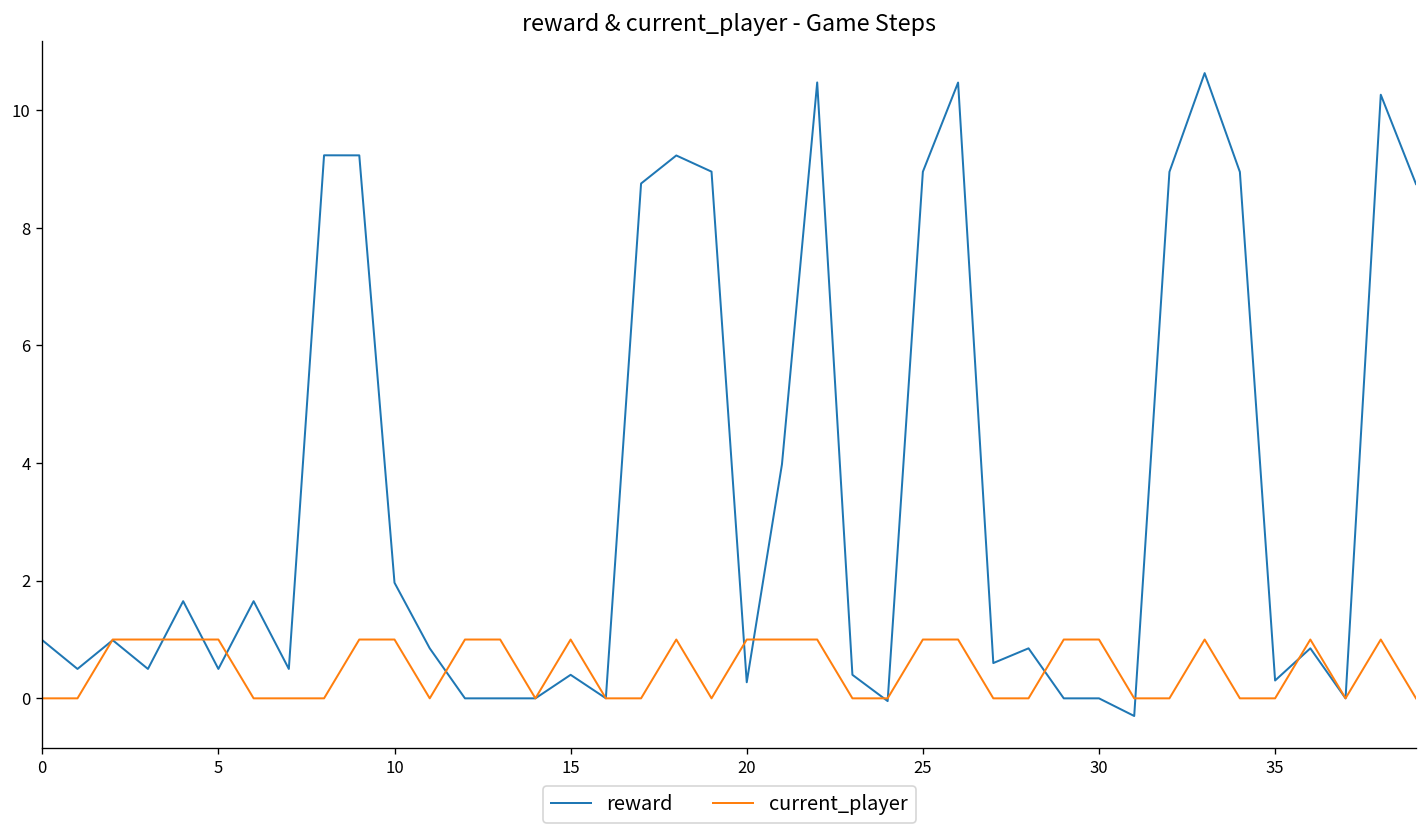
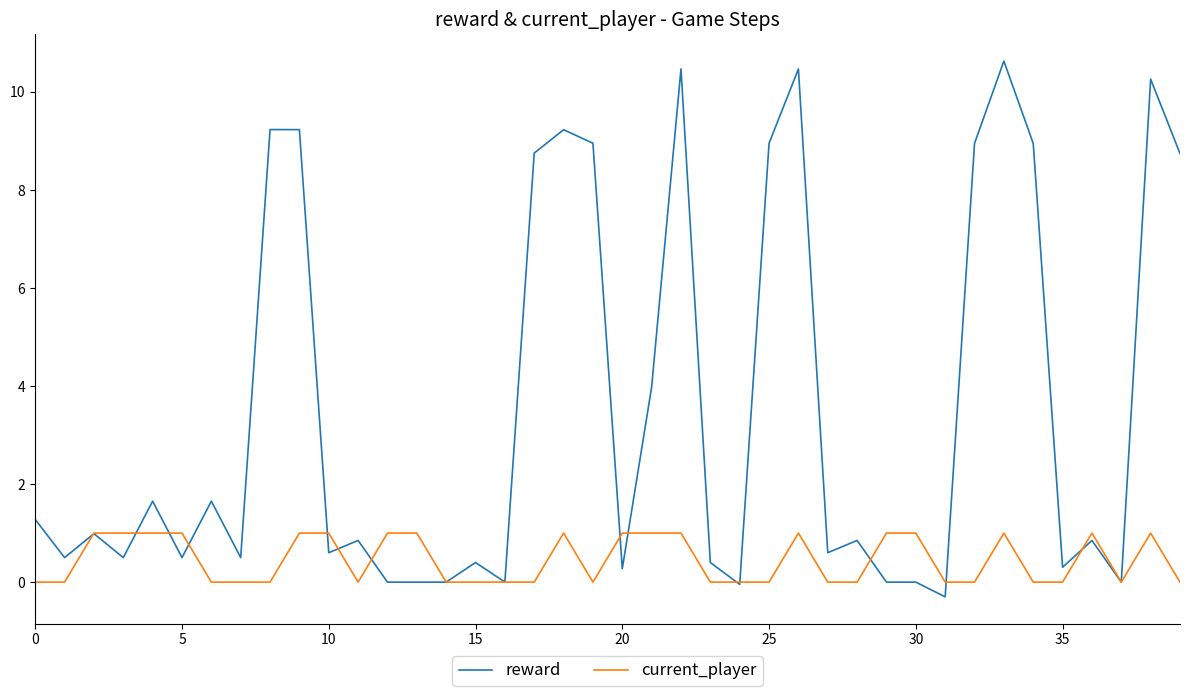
reward, 0: 1.0 -> 1.3
reward, 10: 2.0 -> 0.6
current_player, 15: 1 -> 0
current_player, 25: 1 -> 0
